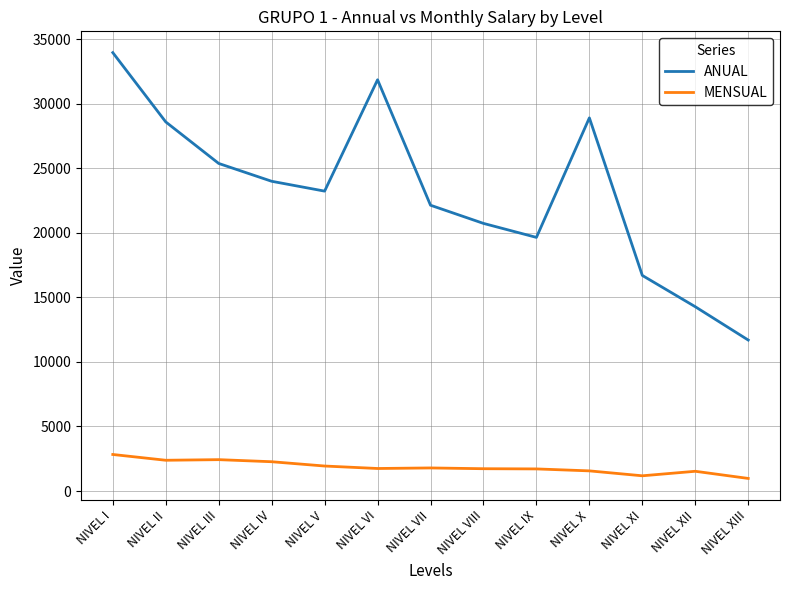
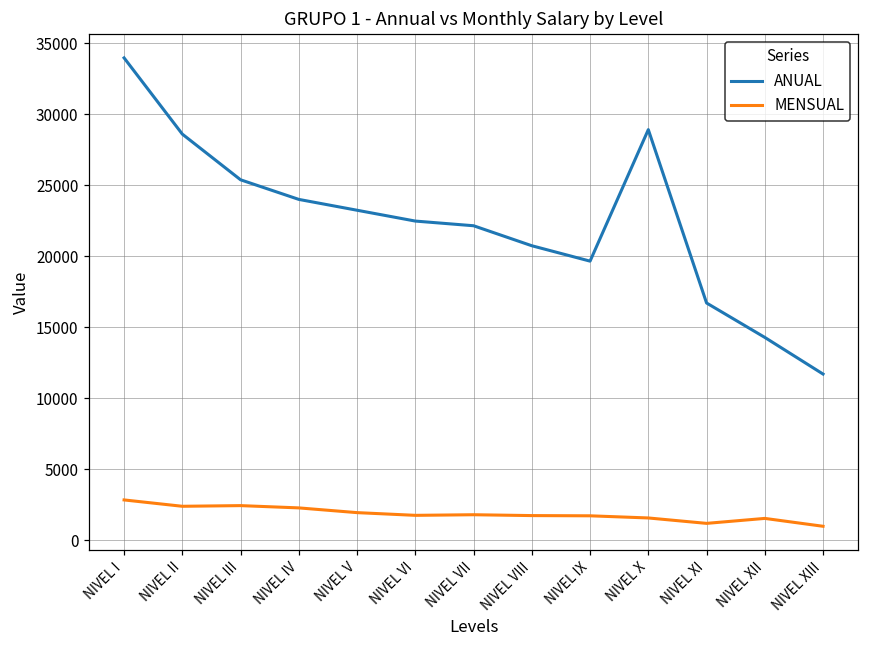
ANUAL, NIVEL VI: 31900 -> 22500
